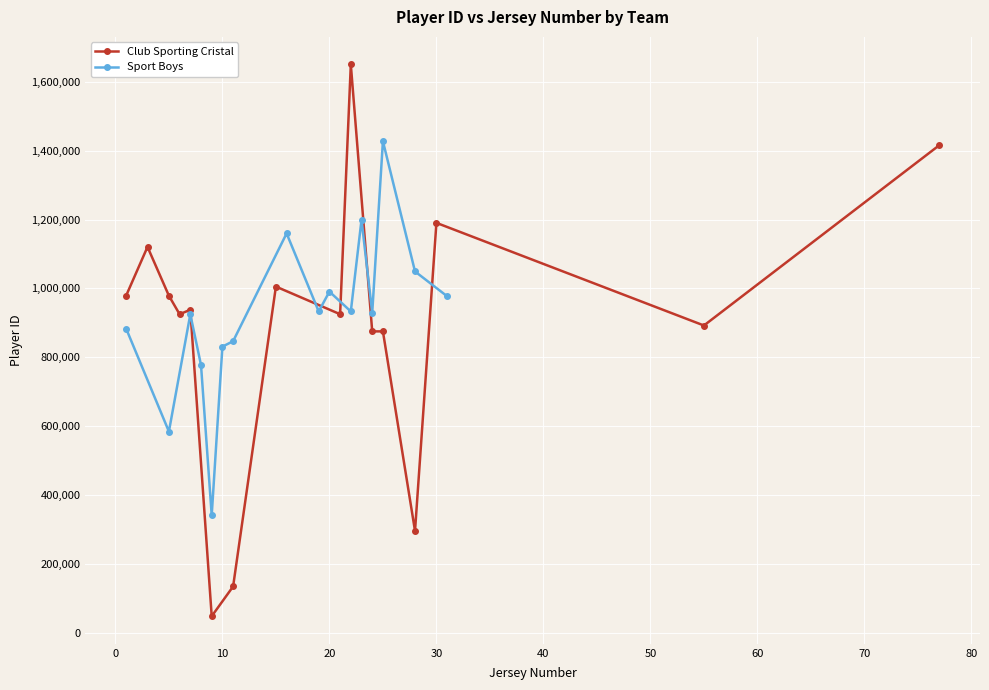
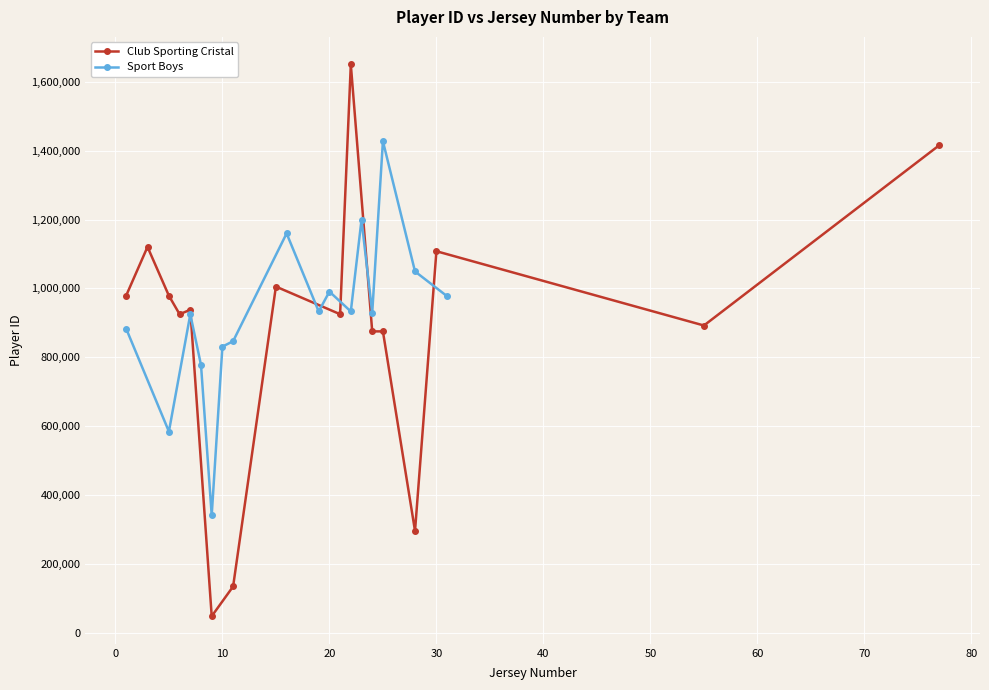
Club Sporting Cristal, 30: 1,190,000 -> 1,110,000
